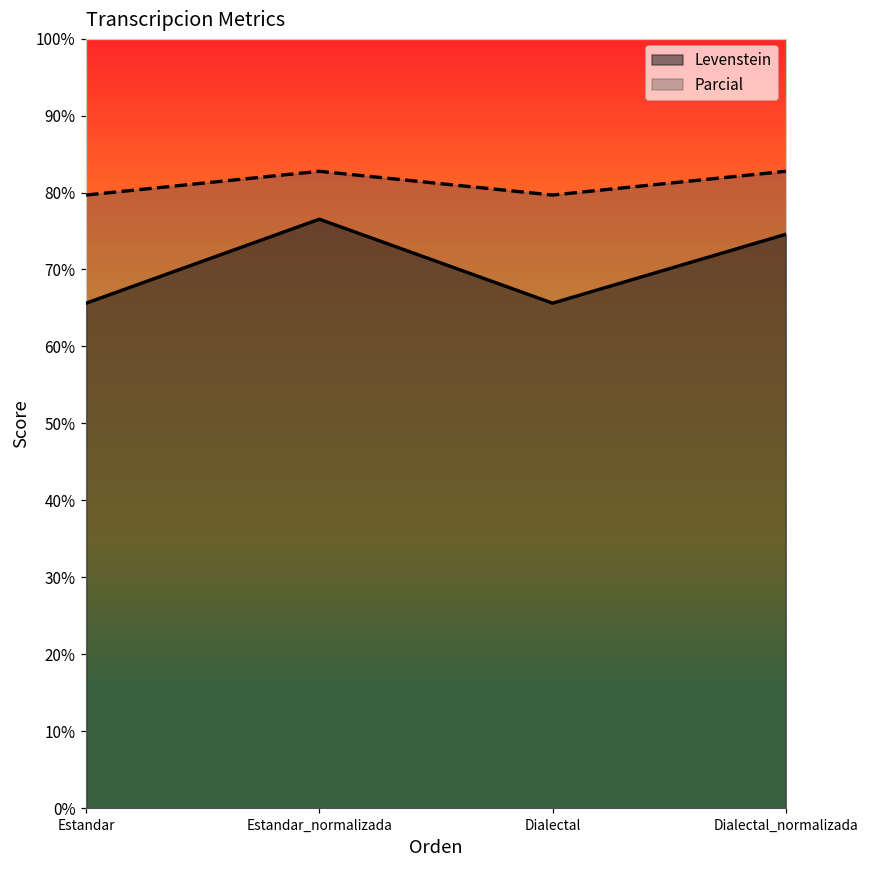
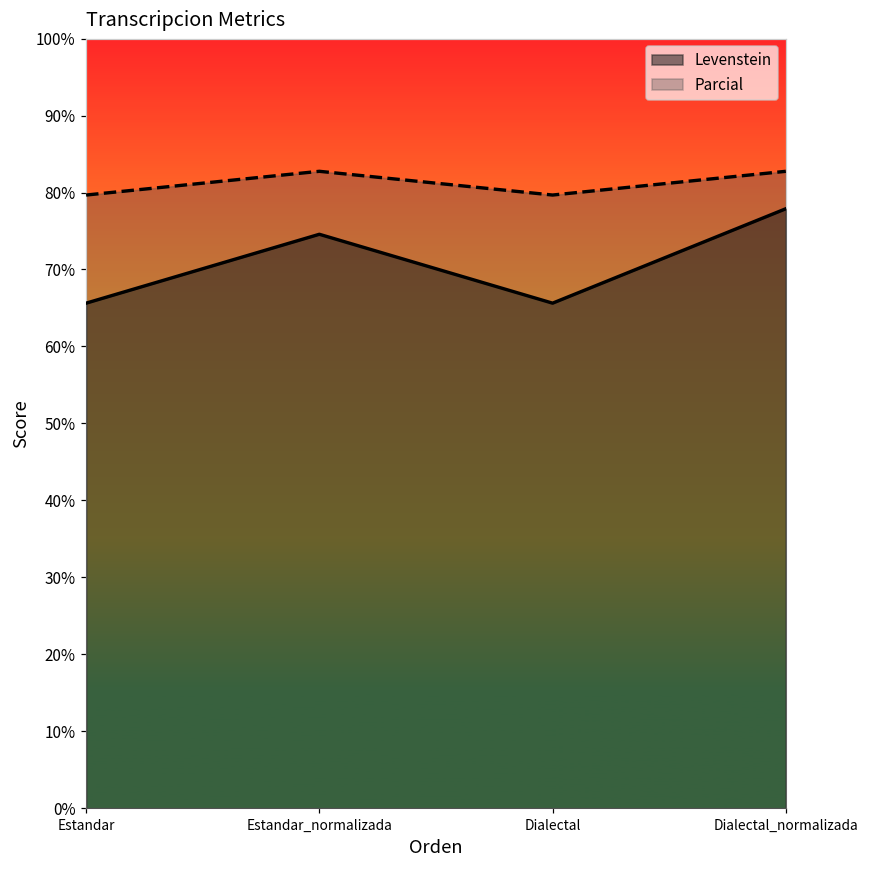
Levenstein, Estandar_normalizada: 77% -> 75%
Levenstein, Dialectal_normalizada: 75% -> 78%
